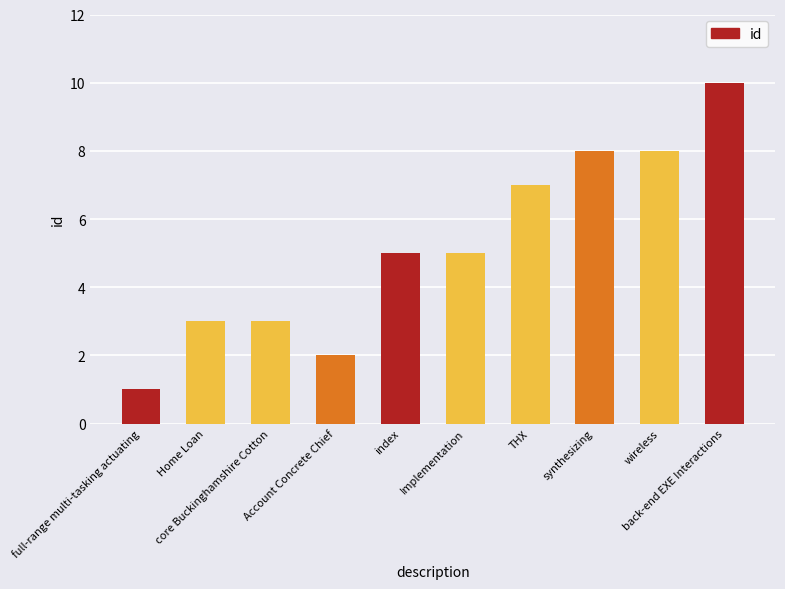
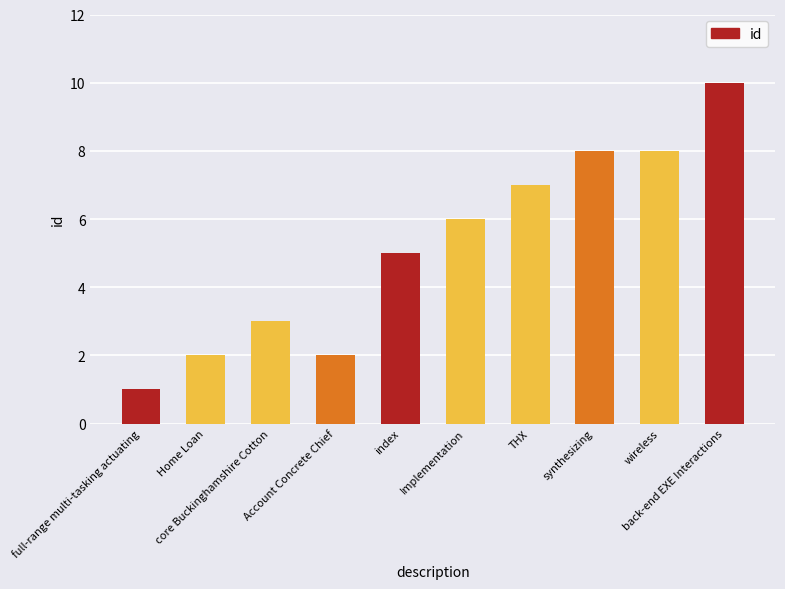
Home Loan: 3 -> 2
Implementation: 5 -> 6
